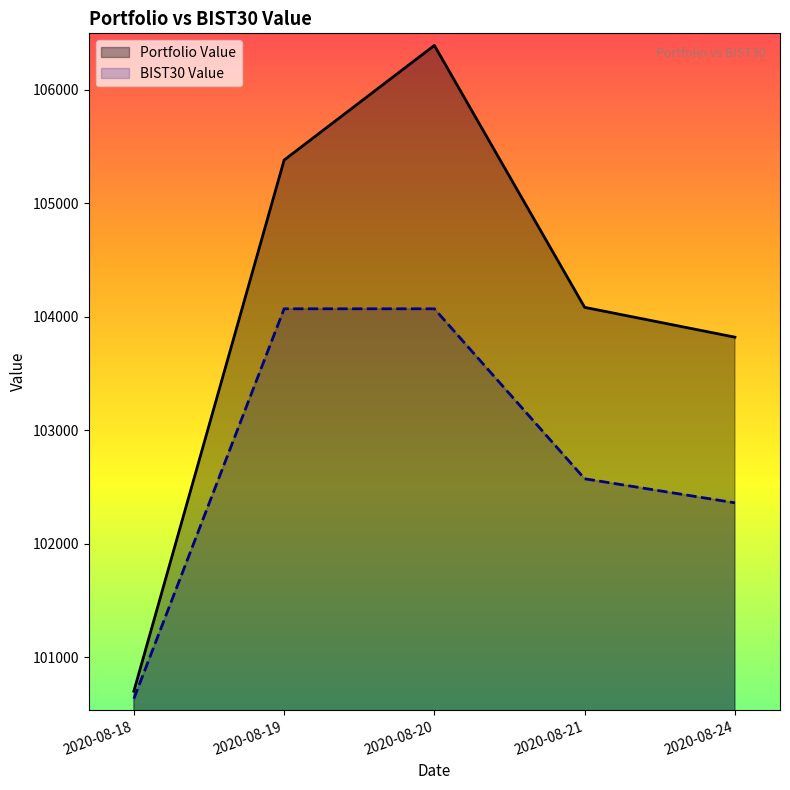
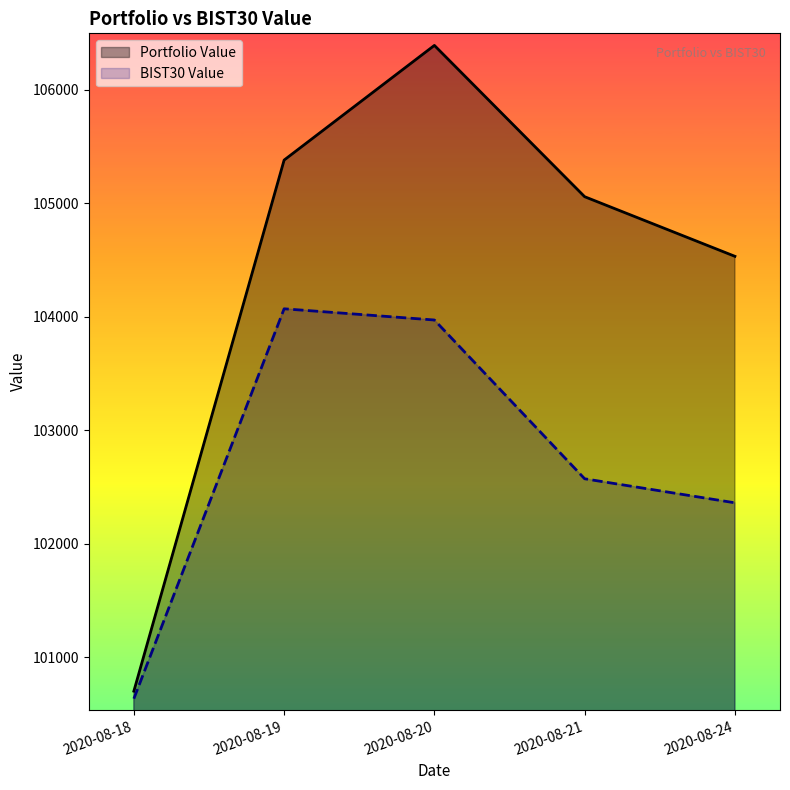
BIST30 Value, 2020-08-20: 104070 -> 103970
Portfolio Value, 2020-08-21: 104080 -> 105060
Portfolio Value, 2020-08-24: 103820 -> 104530
